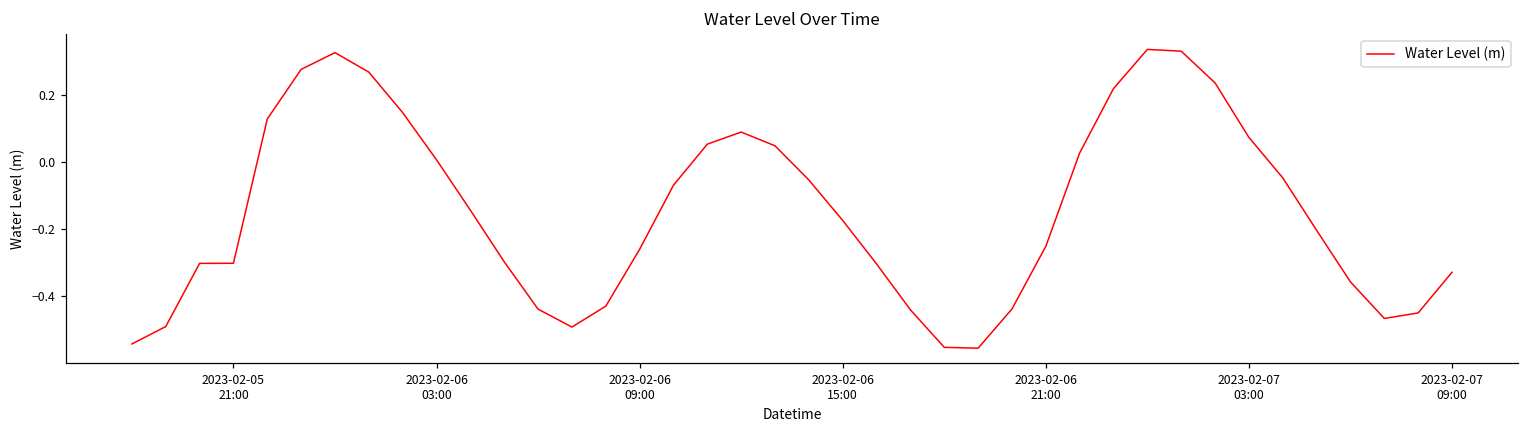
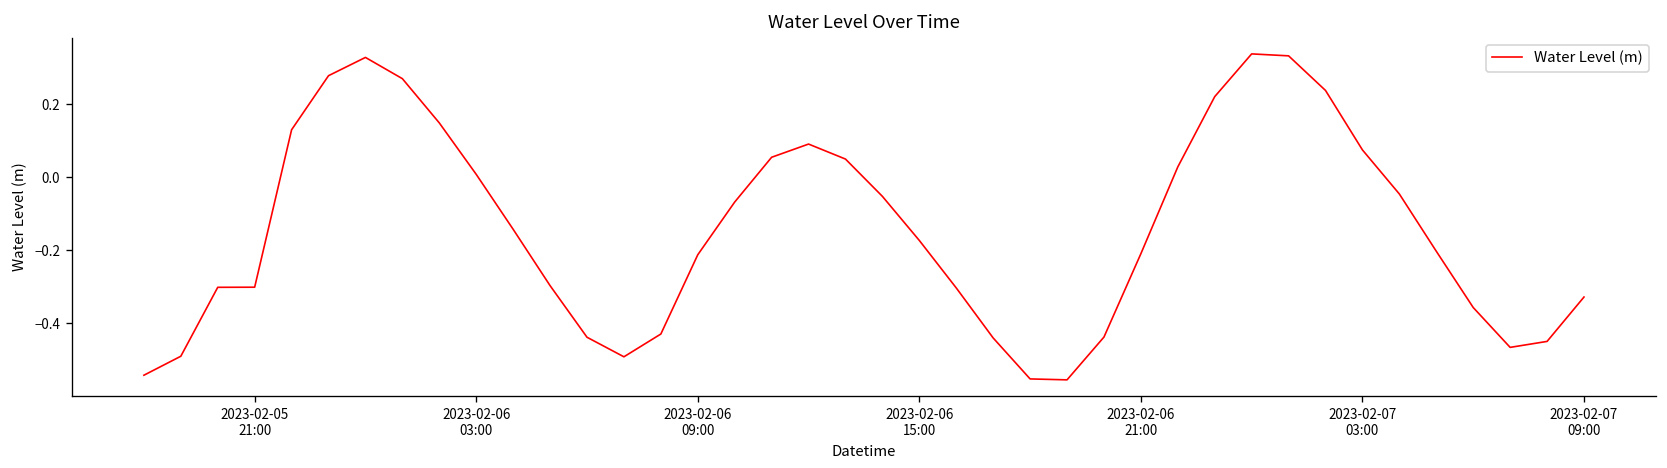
2023-02-06 09:00: -0.26 -> -0.21
2023-02-06 21:00: -0.25 -> -0.21
